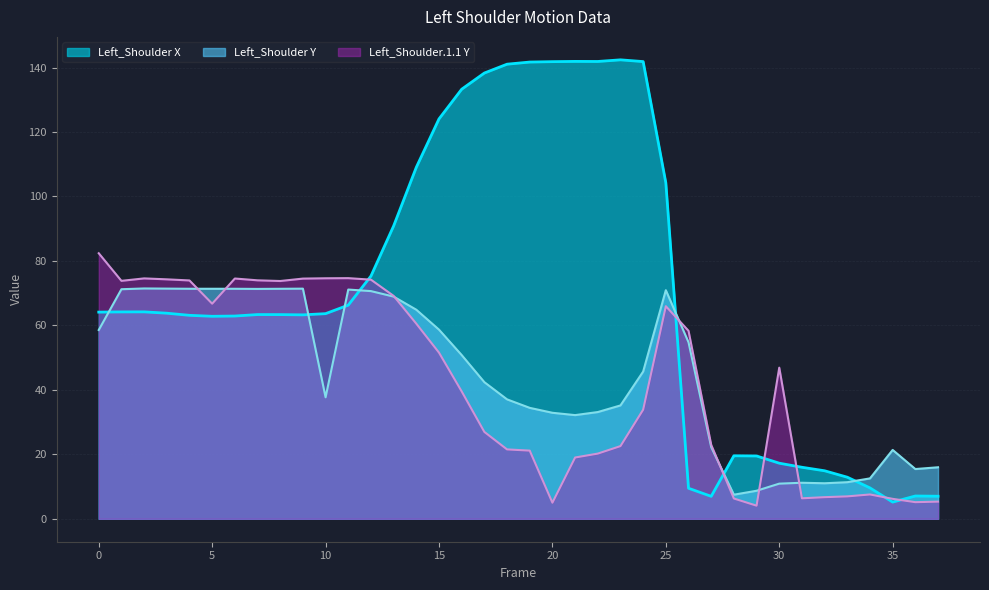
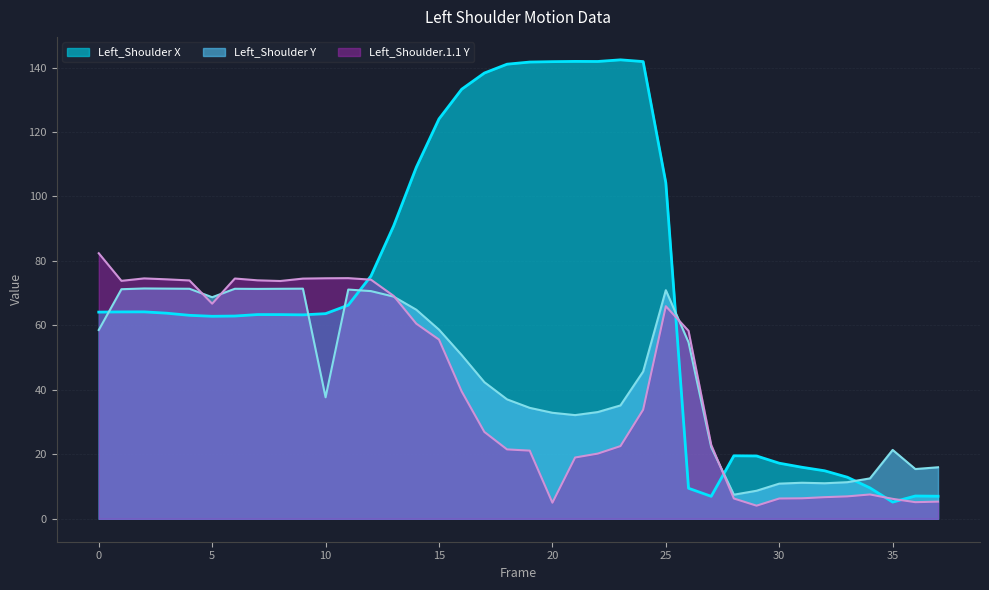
Left_Shoulder Y, 5: 71 -> 69
Left_Shoulder.1.1 Y, 15: 52 -> 56
Left_Shoulder.1.1 Y, 30: 47 -> 6
